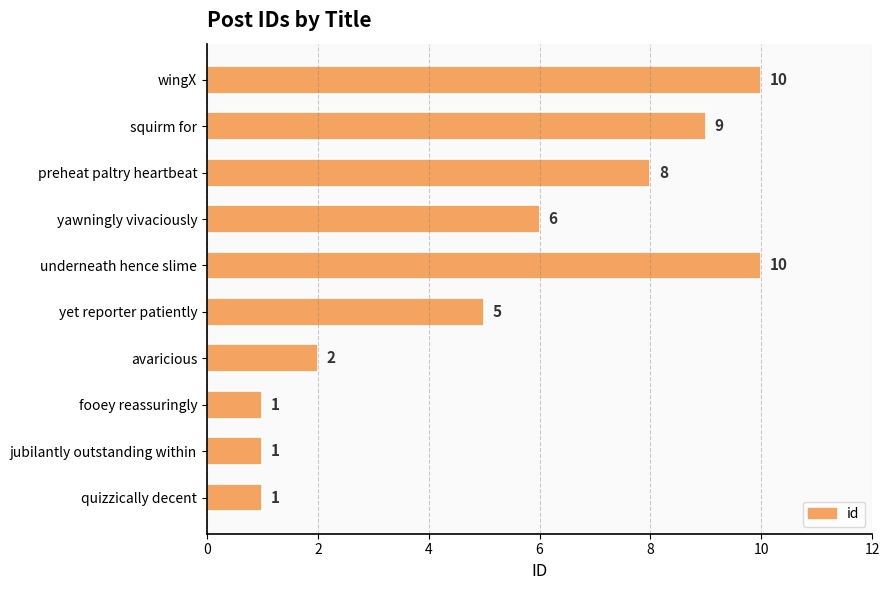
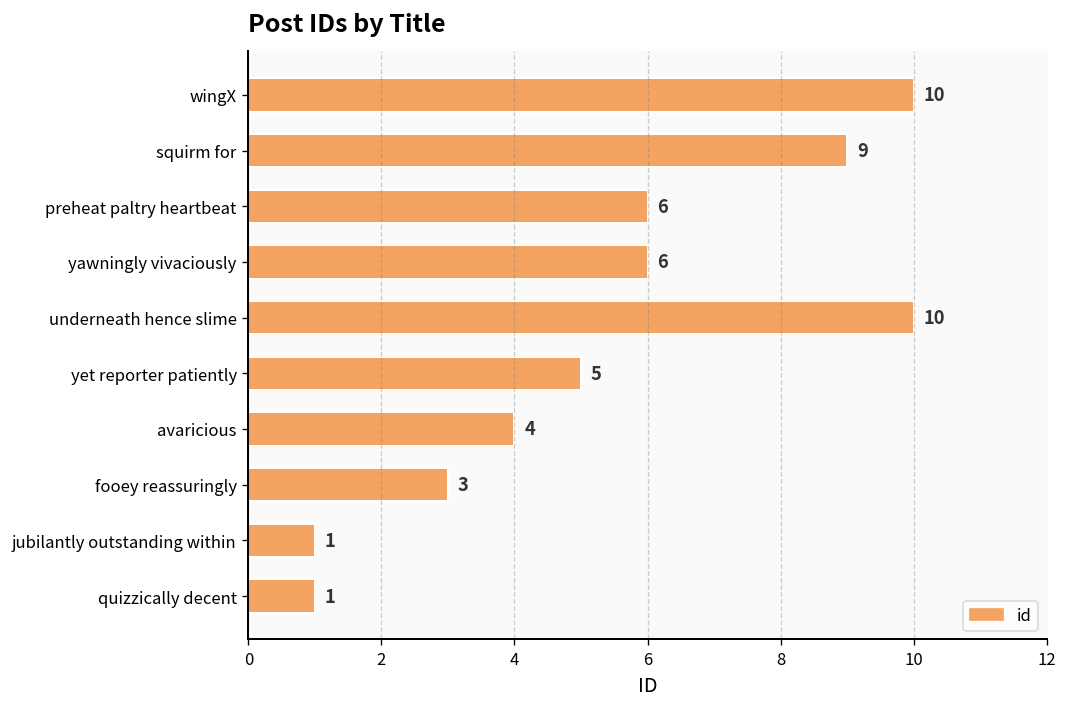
preheat paltry heartbeat: 8 -> 6
avaricious: 2 -> 4
fooey reassuringly: 1 -> 3
